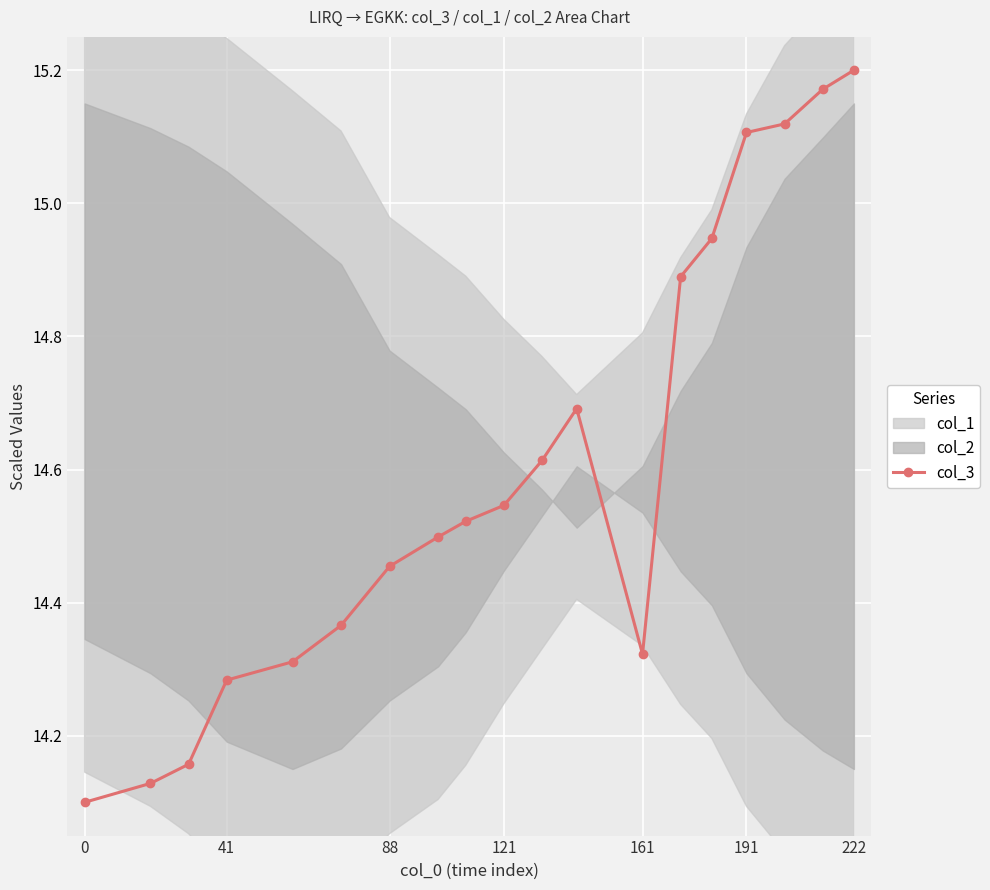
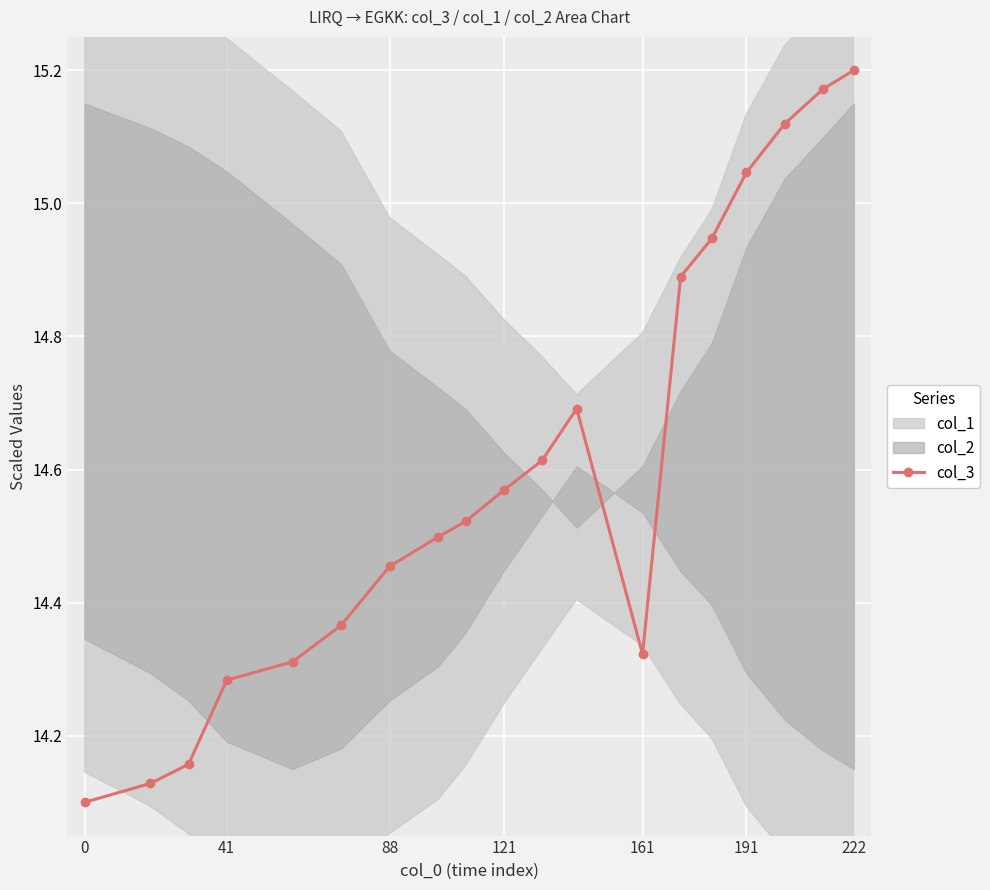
col_3, 121: 14.55 -> 14.57
col_3, 191: 15.11 -> 15.05
